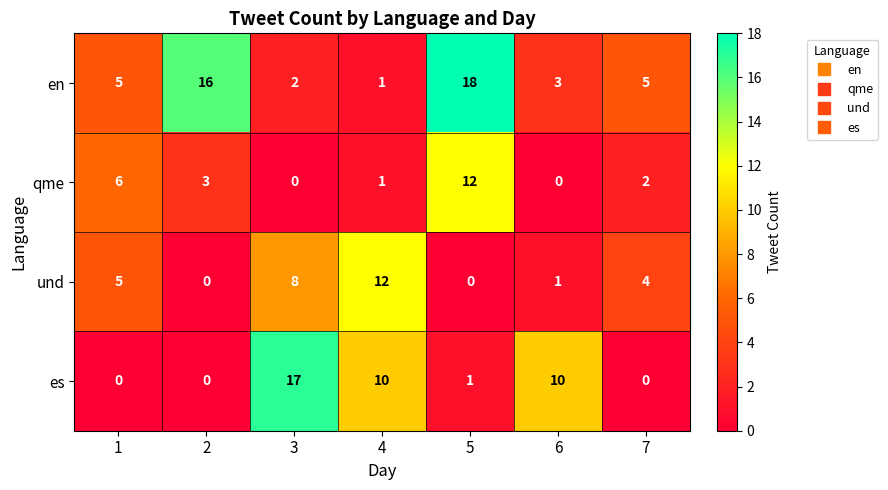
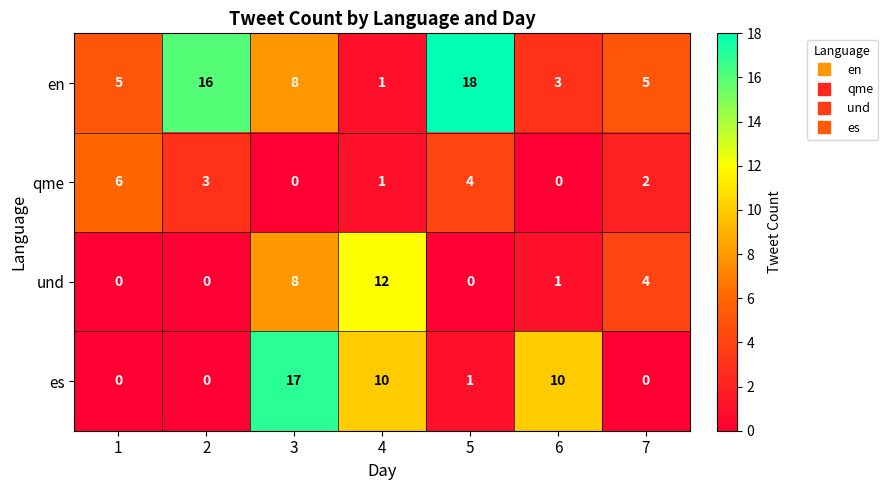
en, 3: 2 -> 8
qme, 5: 12 -> 4
und, 1: 5 -> 0
